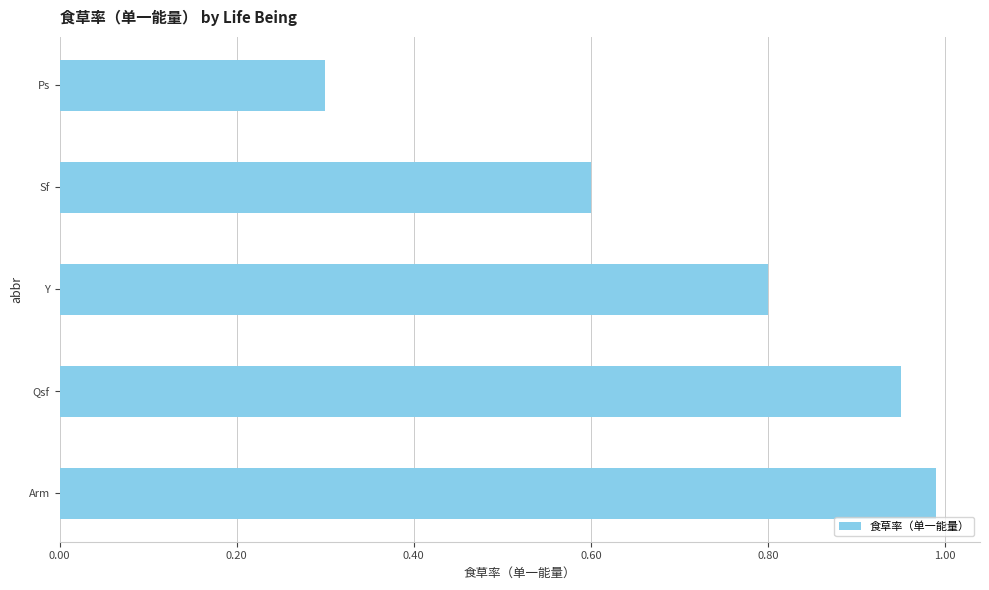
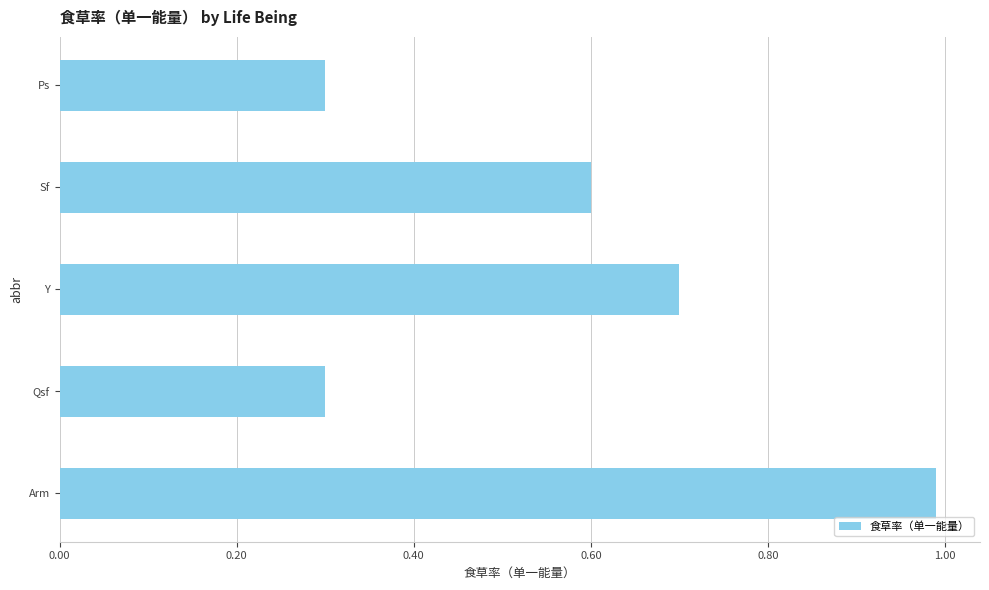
Y: 0.8 -> 0.7
Qsf: 0.95 -> 0.30
